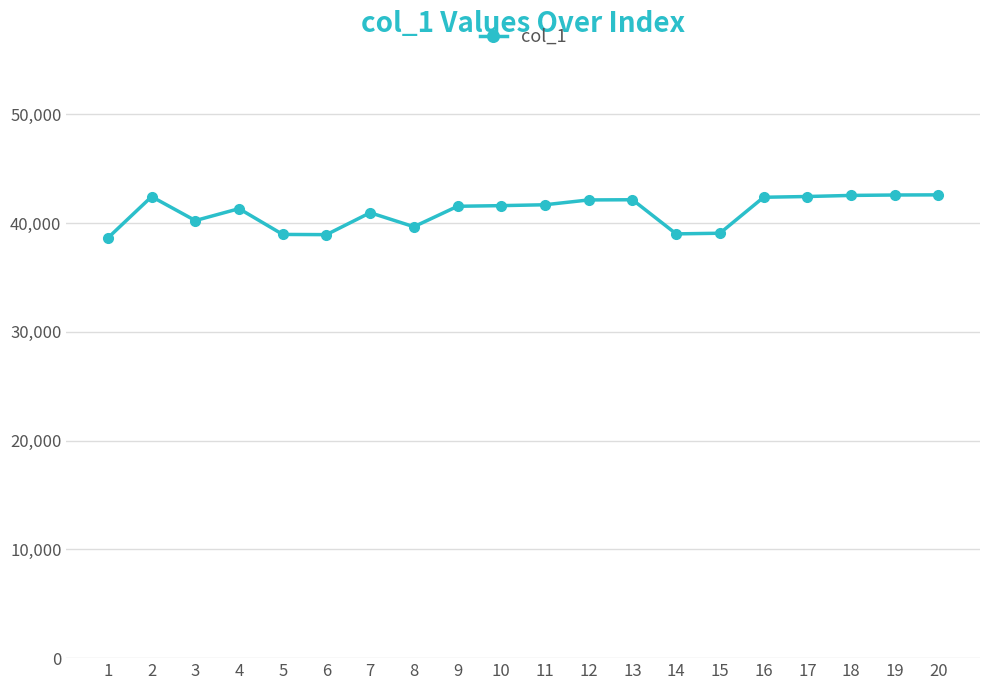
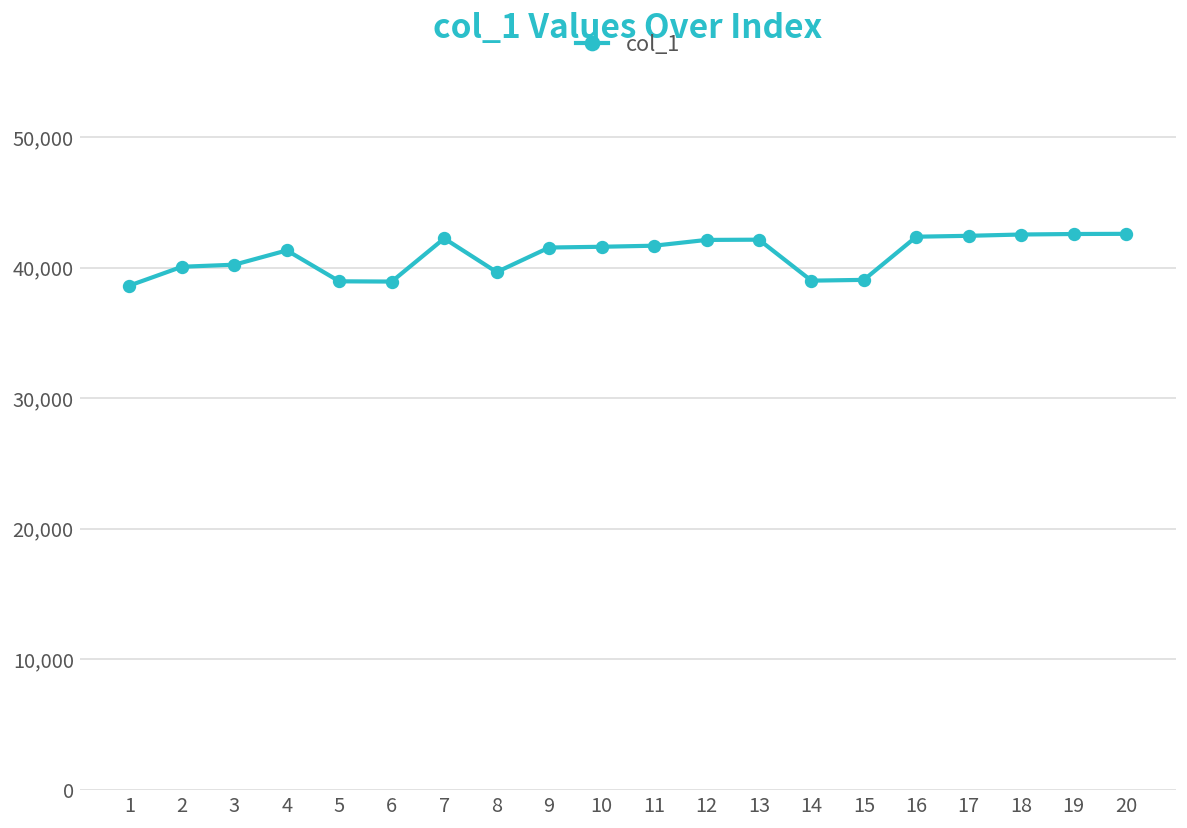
2: 42,400 -> 40,100
7: 40,900 -> 42,200
